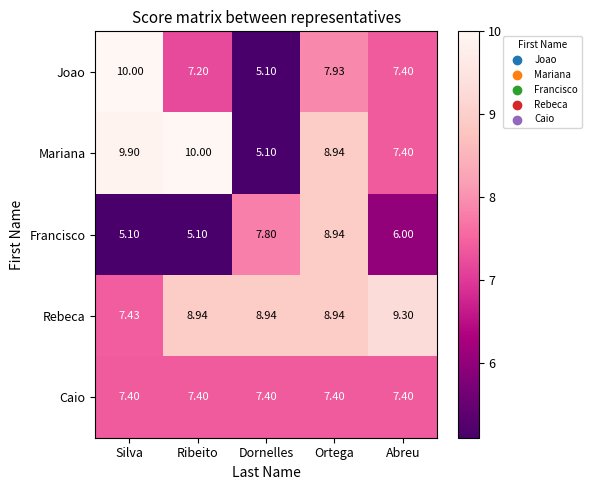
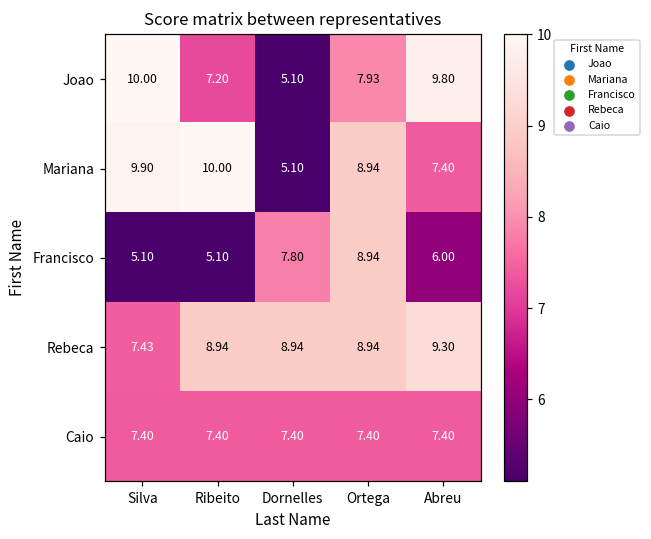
Joao, Abreu: 7.40 -> 9.80
